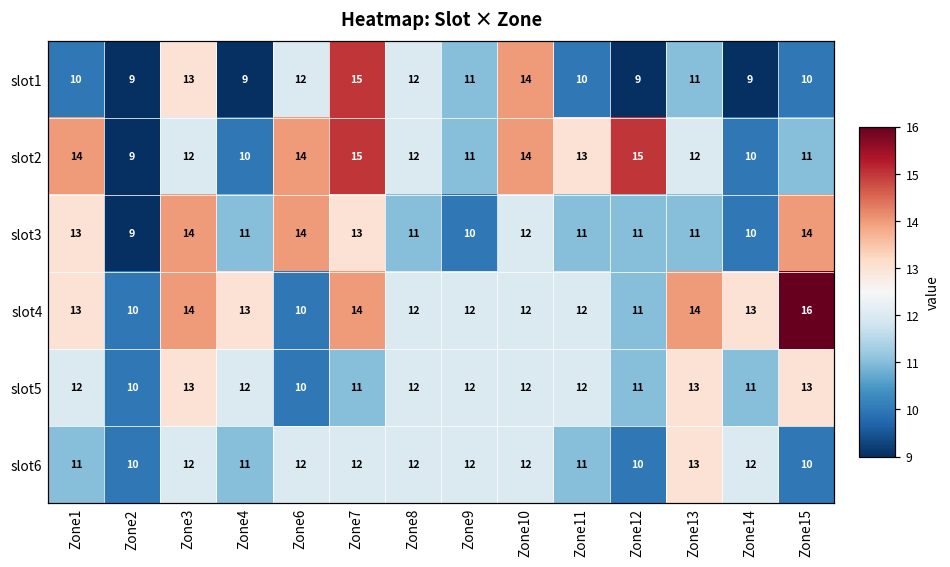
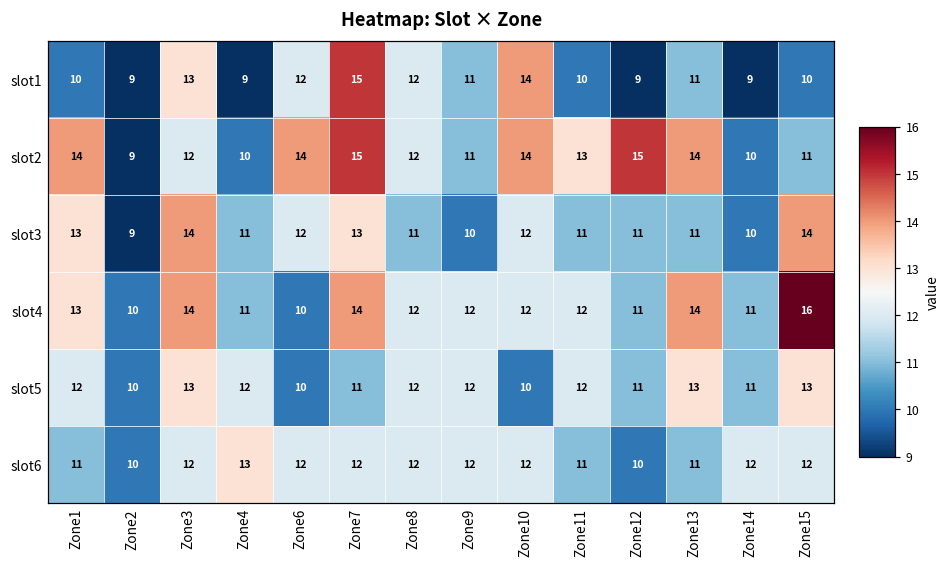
slot2, Zone13: 12 -> 14
slot3, Zone6: 14 -> 12
slot4, Zone4: 13 -> 11
slot4, Zone14: 13 -> 11
slot5, Zone10: 12 -> 10
slot6, Zone4: 11 -> 13
slot6, Zone13: 13 -> 11
slot6, Zone15: 10 -> 12
